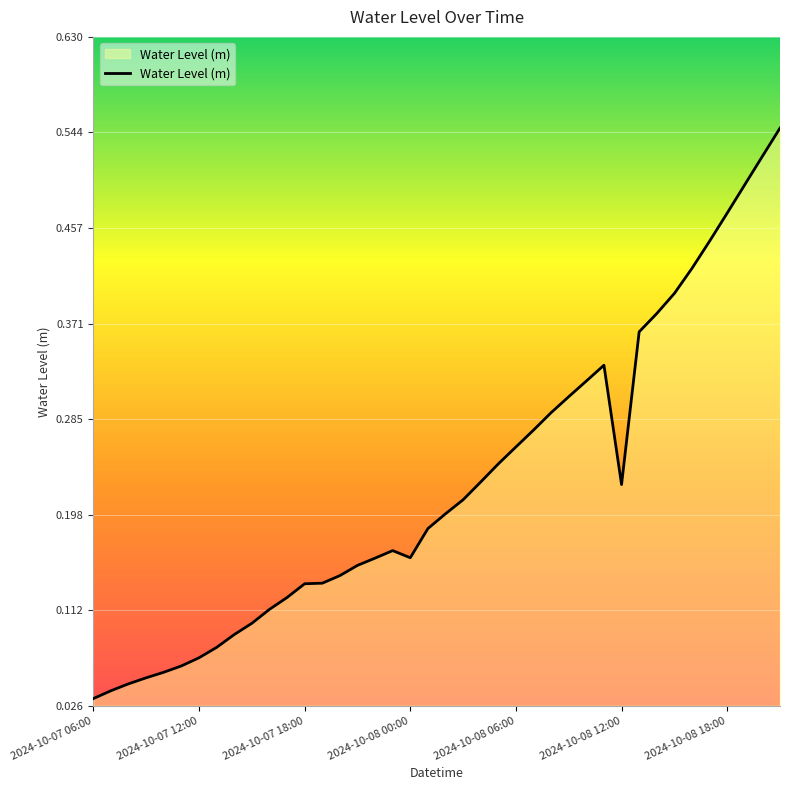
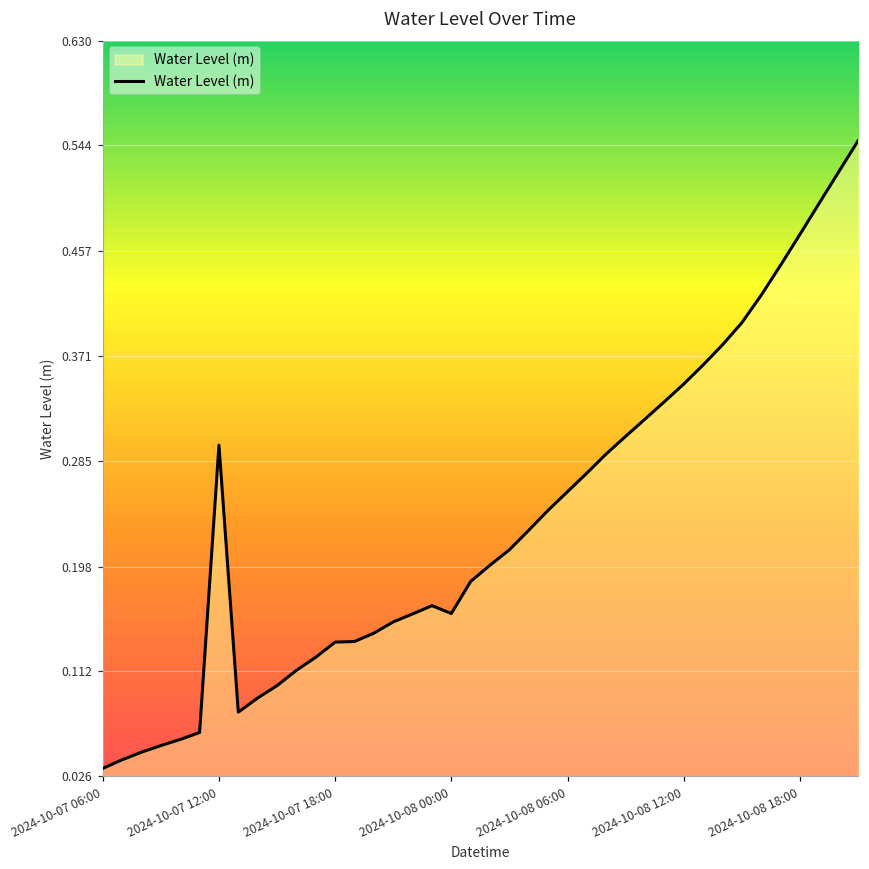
2024-10-07 12:00: 0.069 -> 0.298
2024-10-08 12:00: 0.226 -> 0.348
